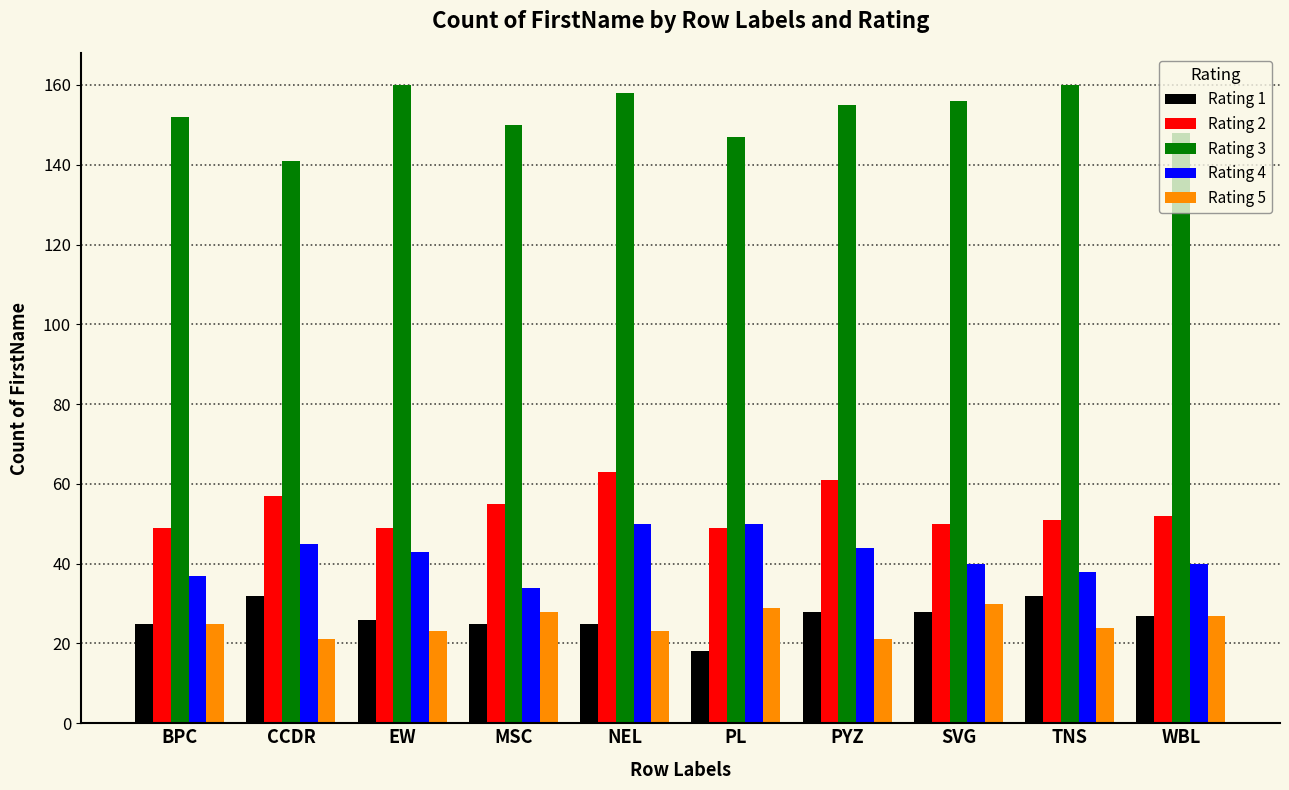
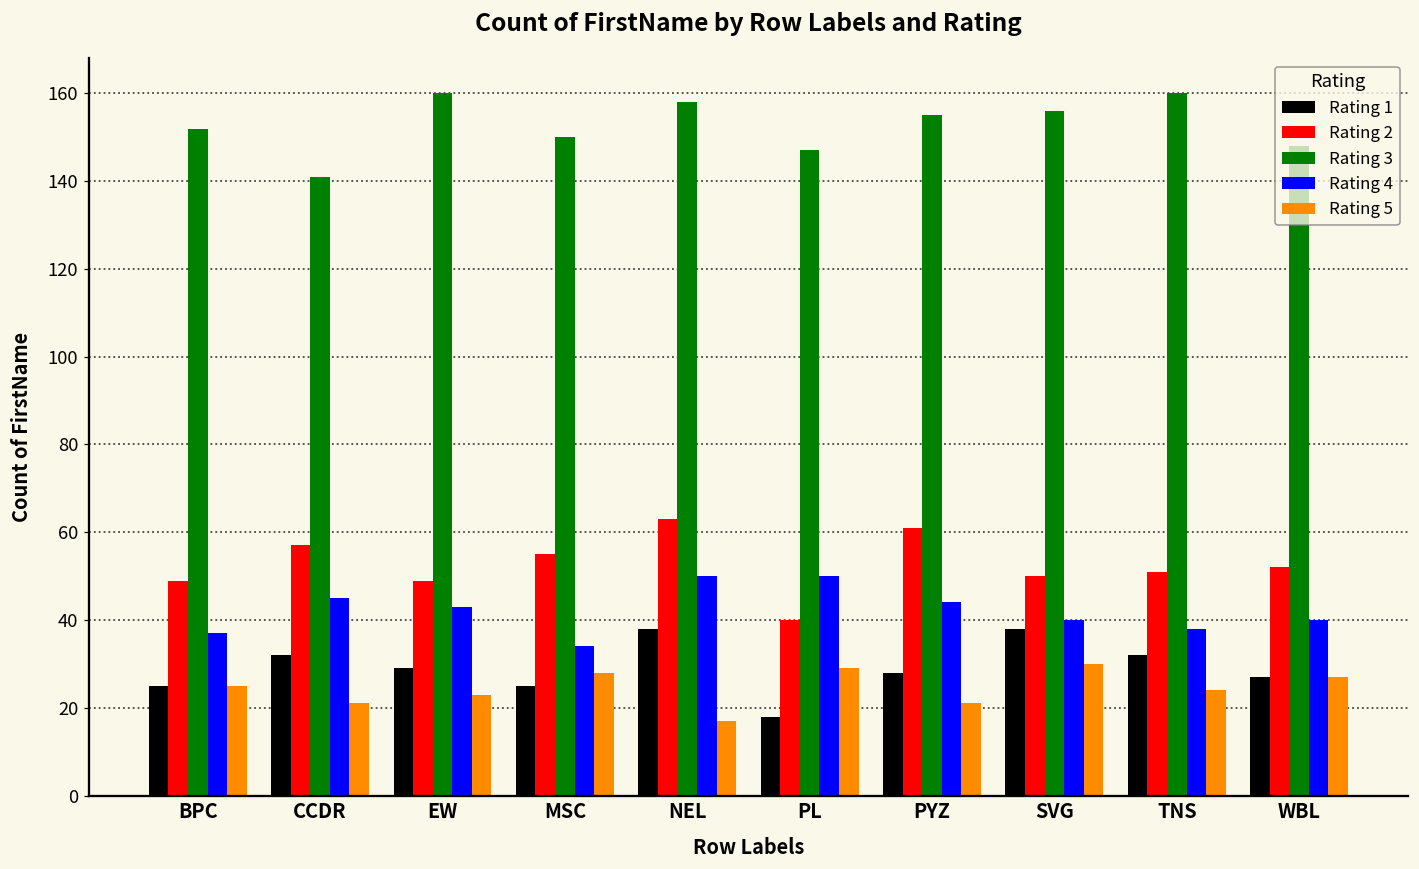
Rating 1, EW: 26 -> 29
Rating 1, NEL: 25 -> 38
Rating 5, NEL: 23 -> 17
Rating 2, PL: 49 -> 40
Rating 1, SVG: 28 -> 38
